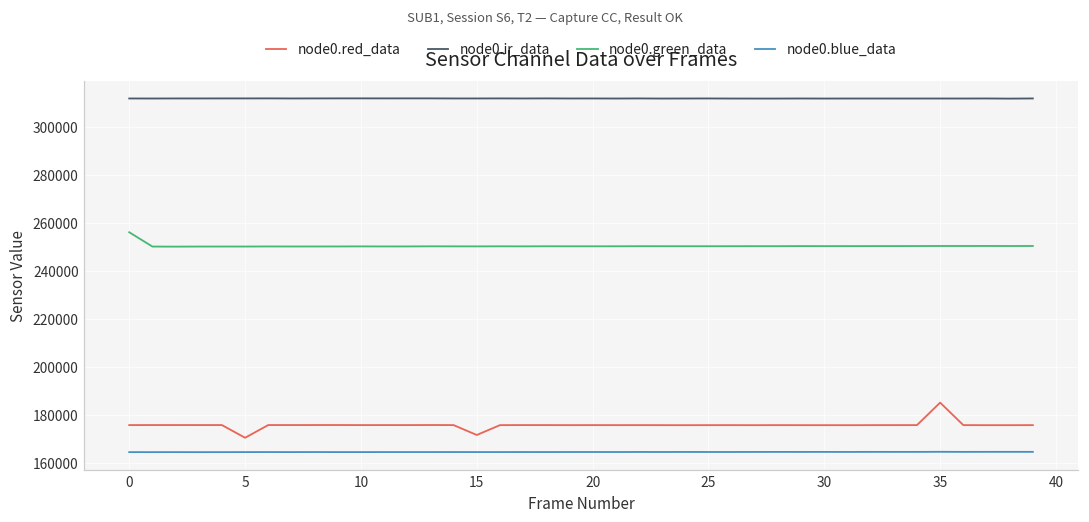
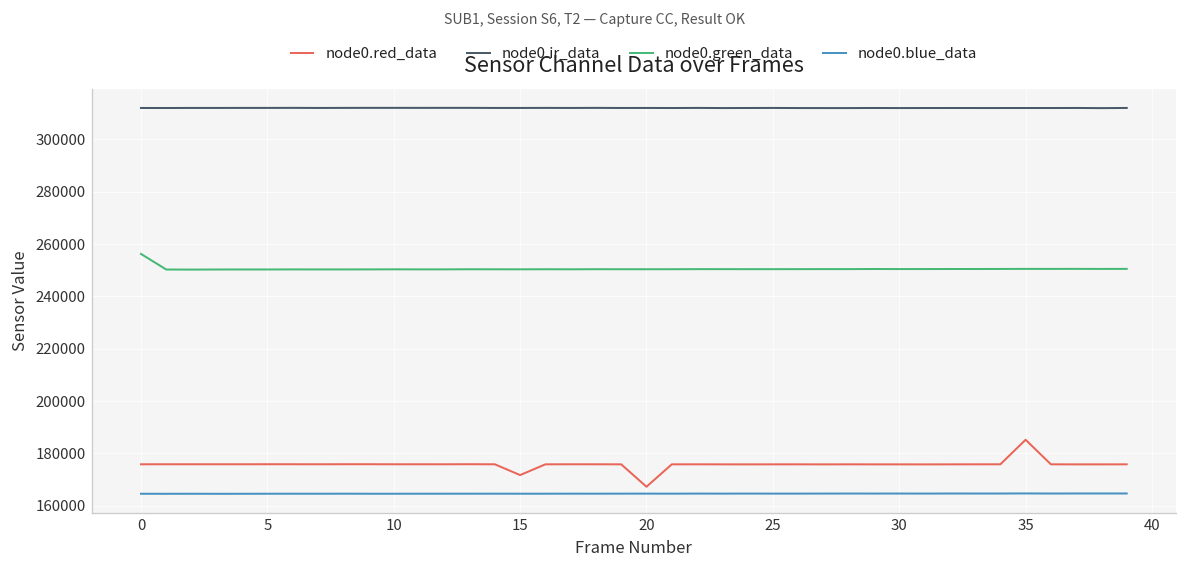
node0.red_data, 5: 171000 -> 176000
node0.red_data, 20: 176000 -> 167000
